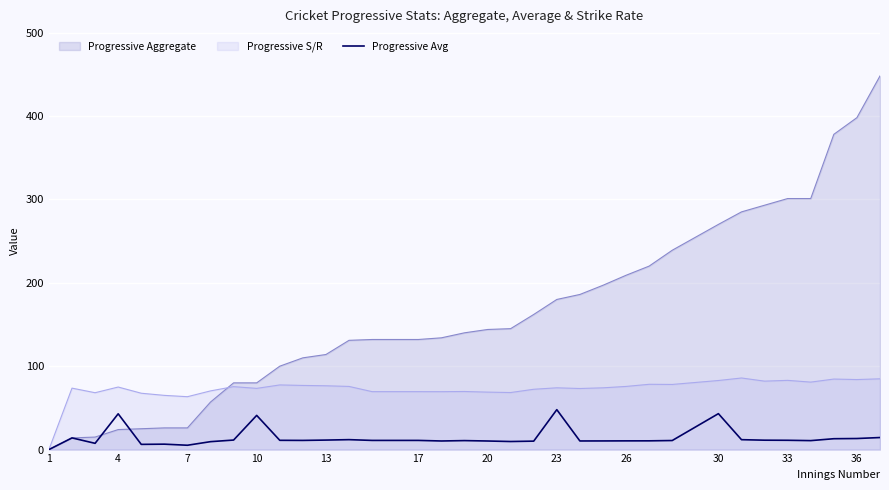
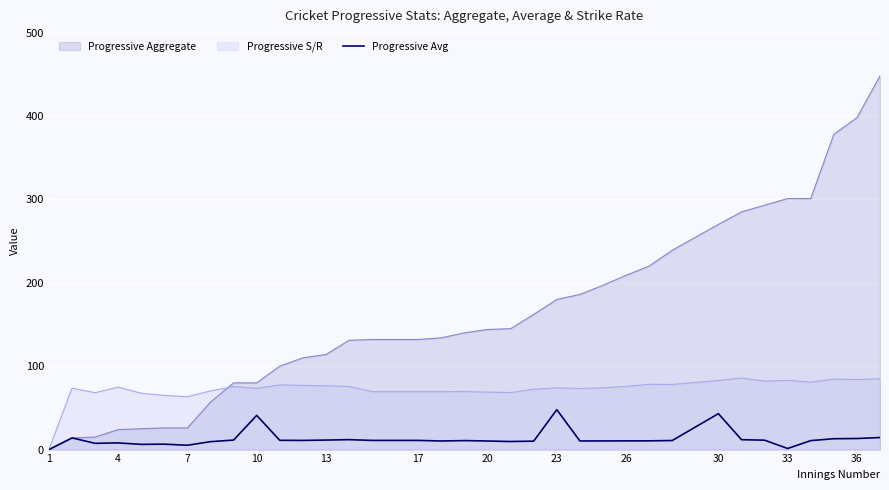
Progressive Avg, 4: 40 -> 10
Progressive Avg, 33: 10 -> 0
